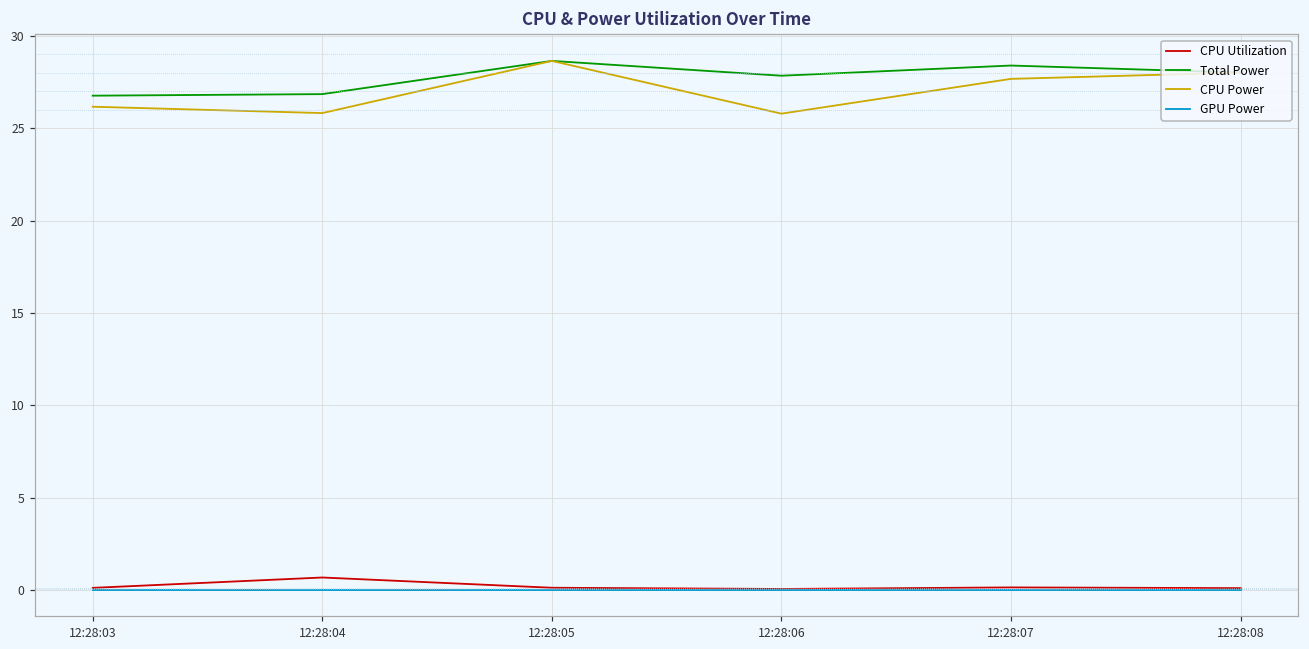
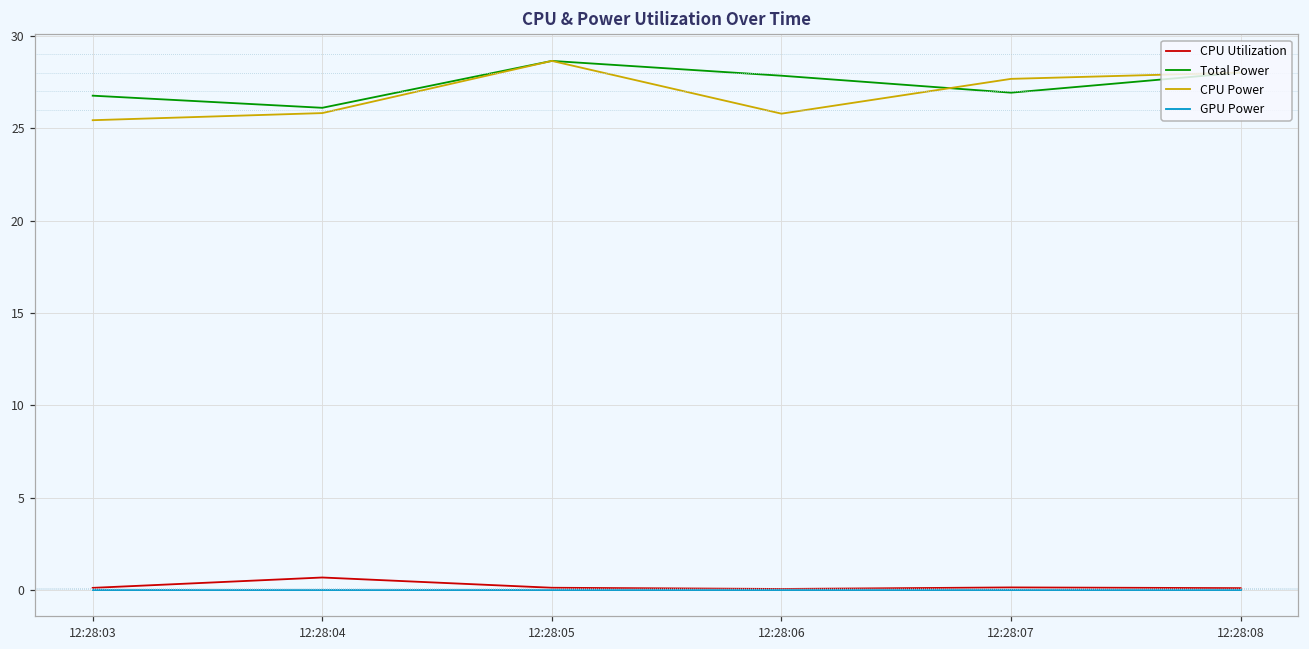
CPU Power, 12:28:03: 26.2 -> 25.4
Total Power, 12:28:04: 26.8 -> 26.1
Total Power, 12:28:07: 28.4 -> 26.9
